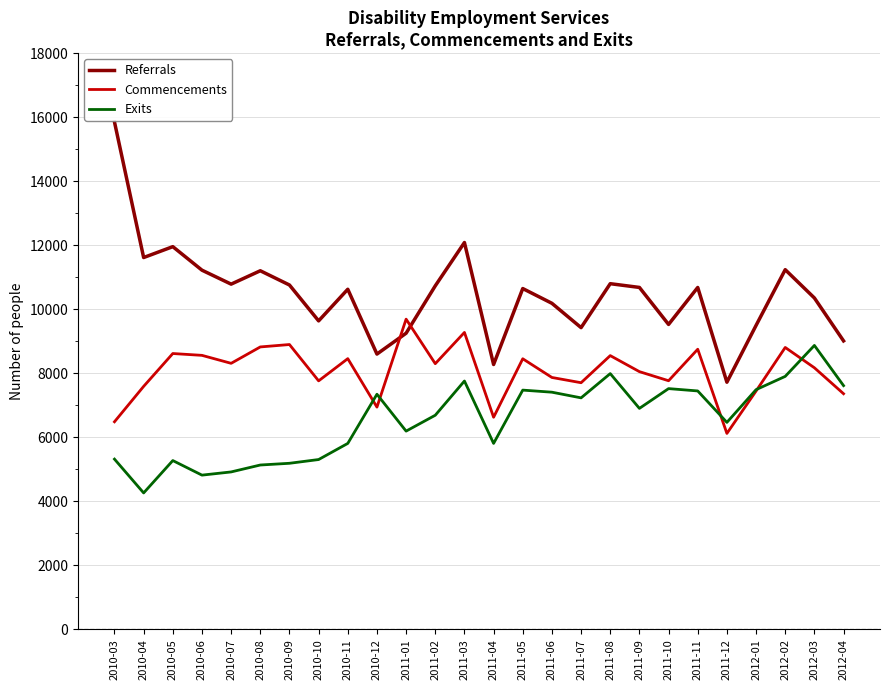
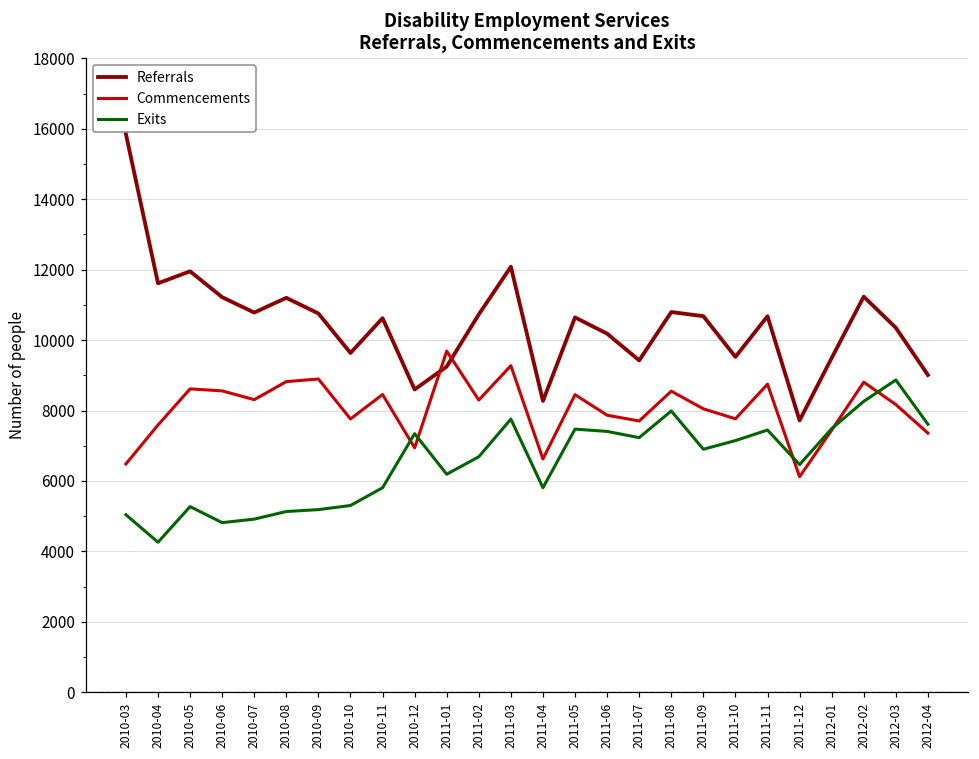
Exits, 2010-03: 5300 -> 5000
Exits, 2011-10: 7500 -> 7100
Exits, 2012-02: 7900 -> 8300
